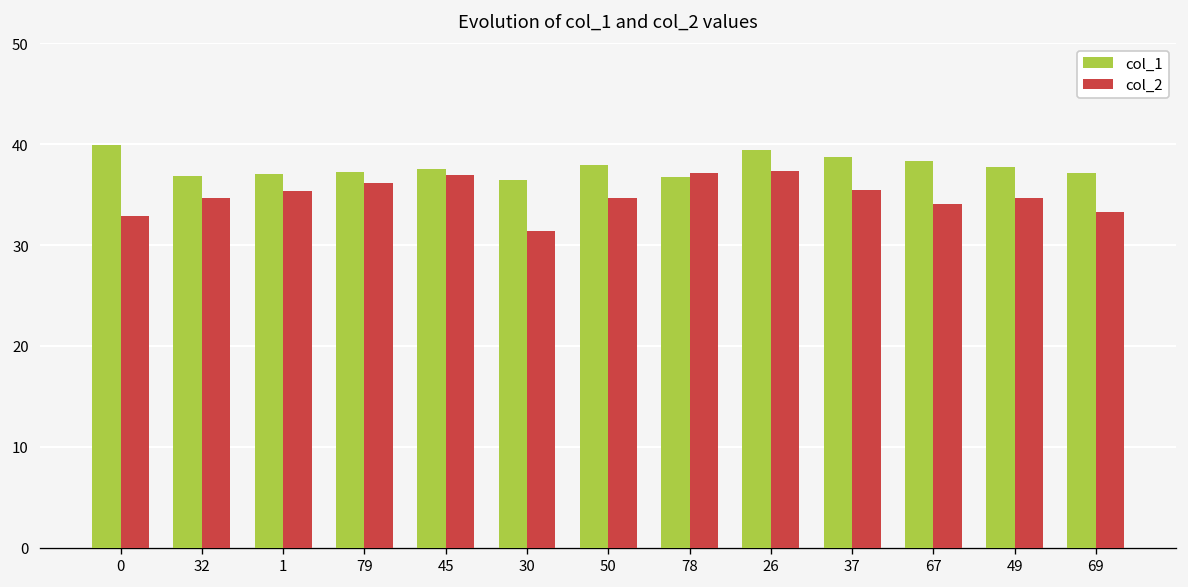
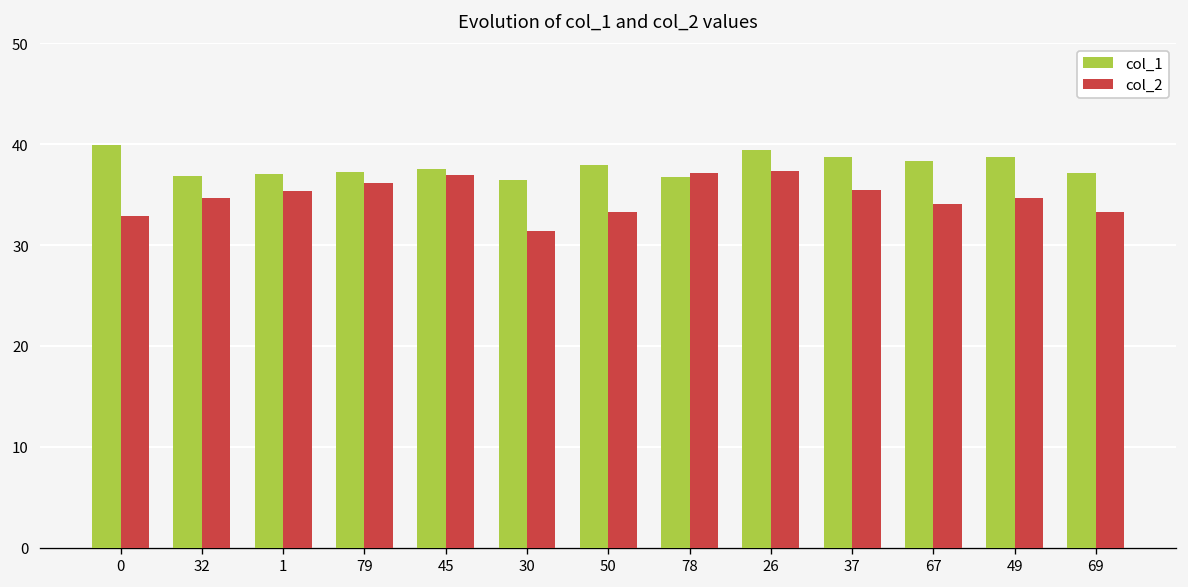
col_2, 50: 35 -> 33
col_1, 49: 38 -> 39
